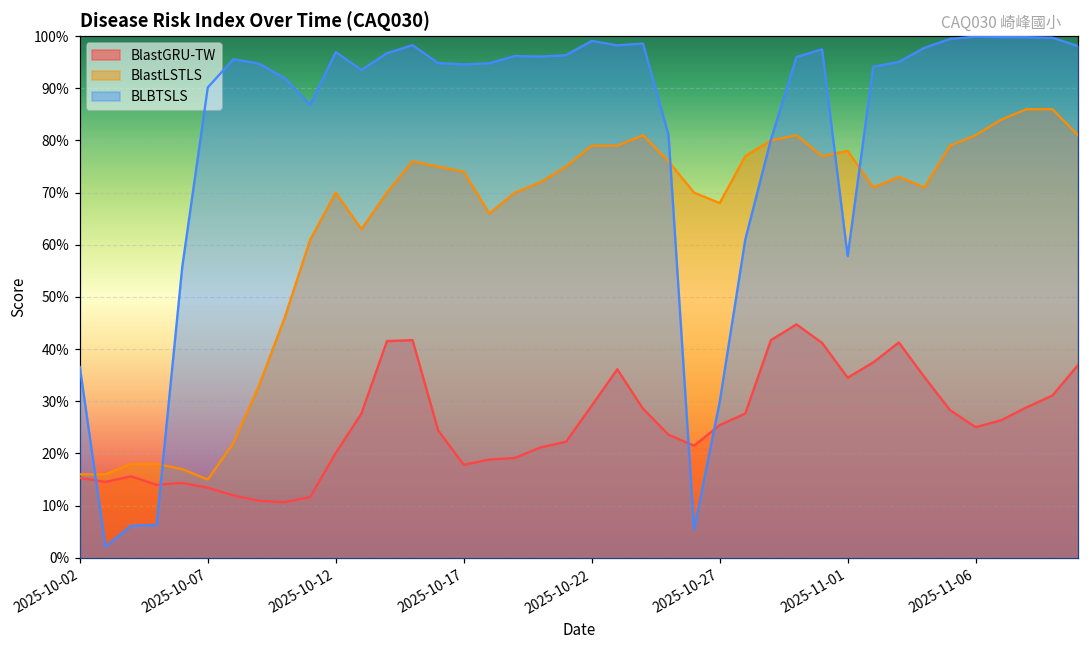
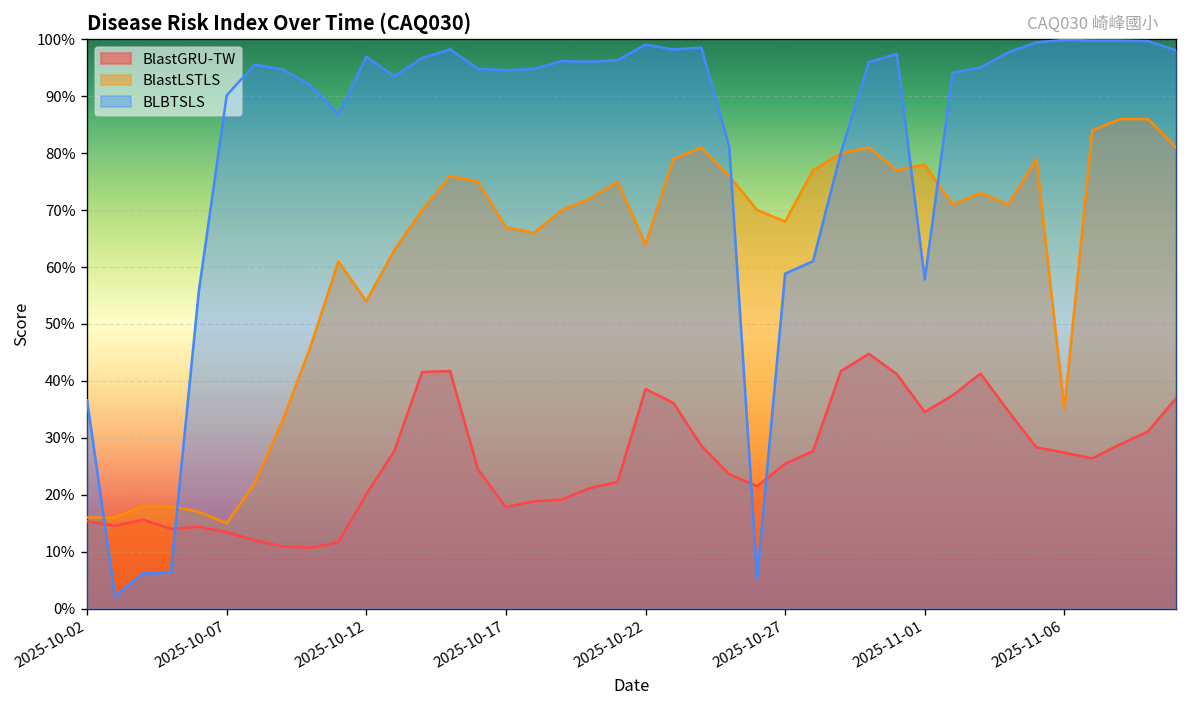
BlastLSTLS, 2025-10-12: 70% -> 54%
BlastLSTLS, 2025-10-17: 74% -> 67%
BlastGRU-TW, 2025-10-22: 29% -> 39%
BlastLSTLS, 2025-10-22: 79% -> 64%
BLBTSLS, 2025-10-27: 30% -> 59%
BlastGRU-TW, 2025-11-06: 25% -> 27%
BlastLSTLS, 2025-11-06: 81% -> 35%
